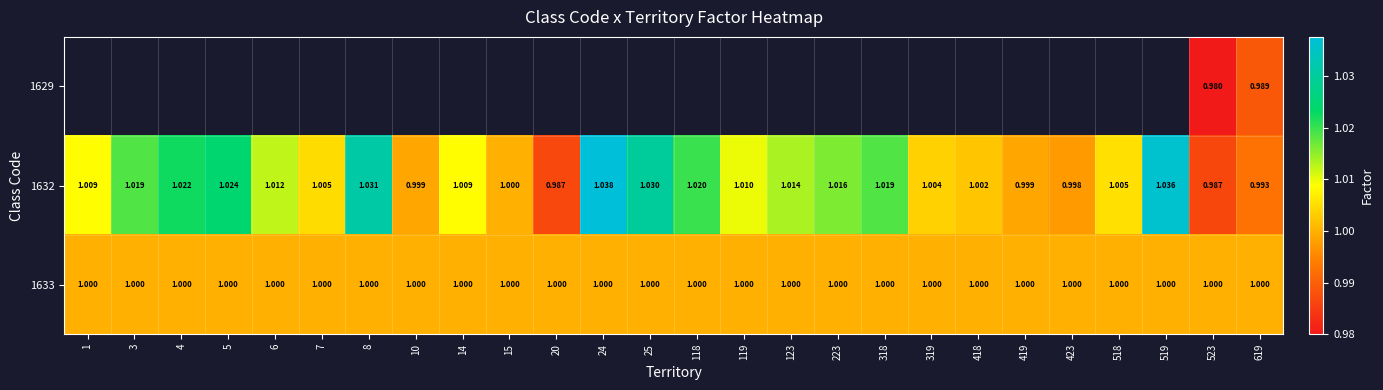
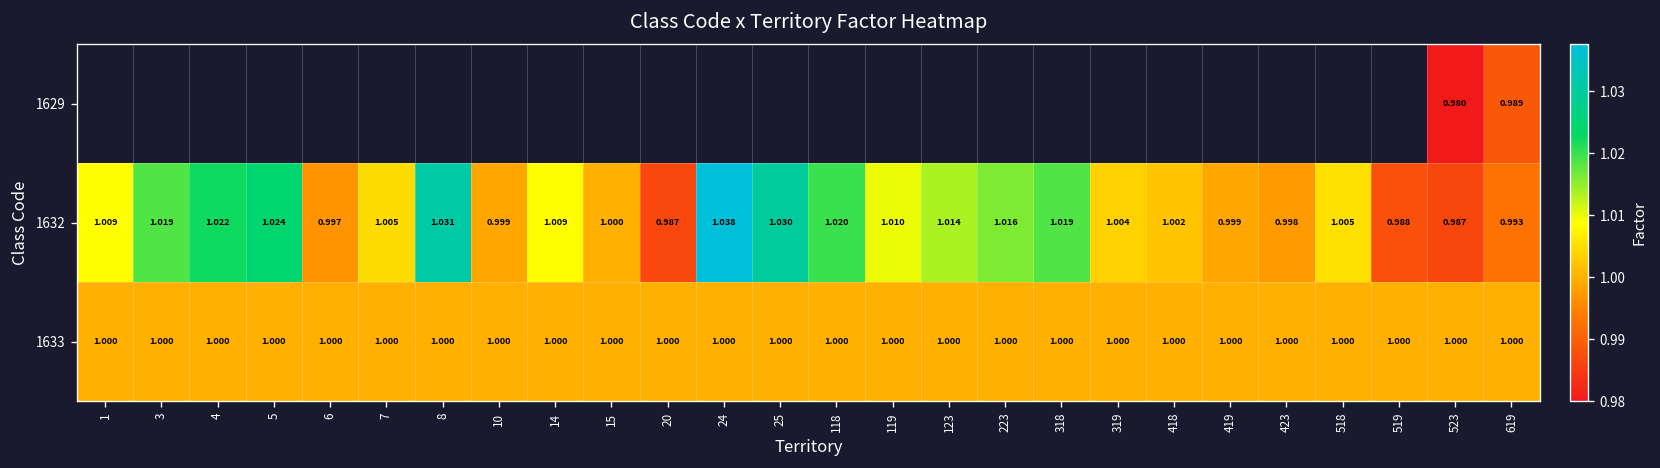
1632, 6: 1.012 -> 0.997
1632, 519: 1.036 -> 0.988
